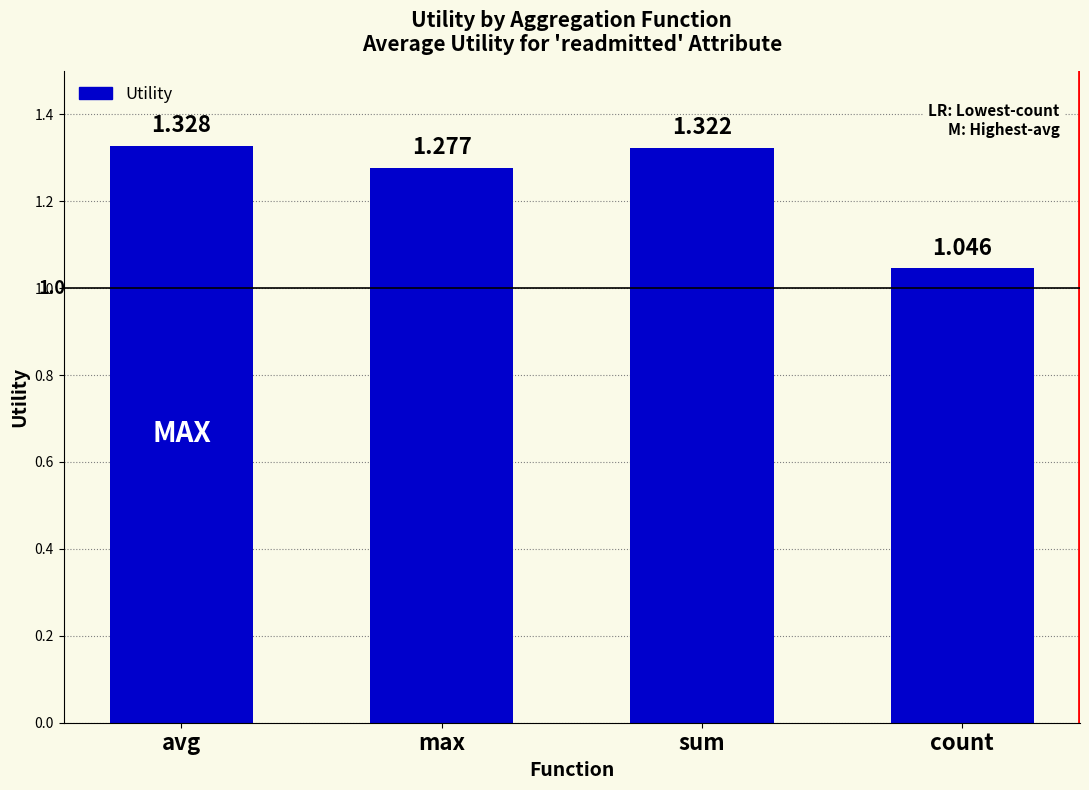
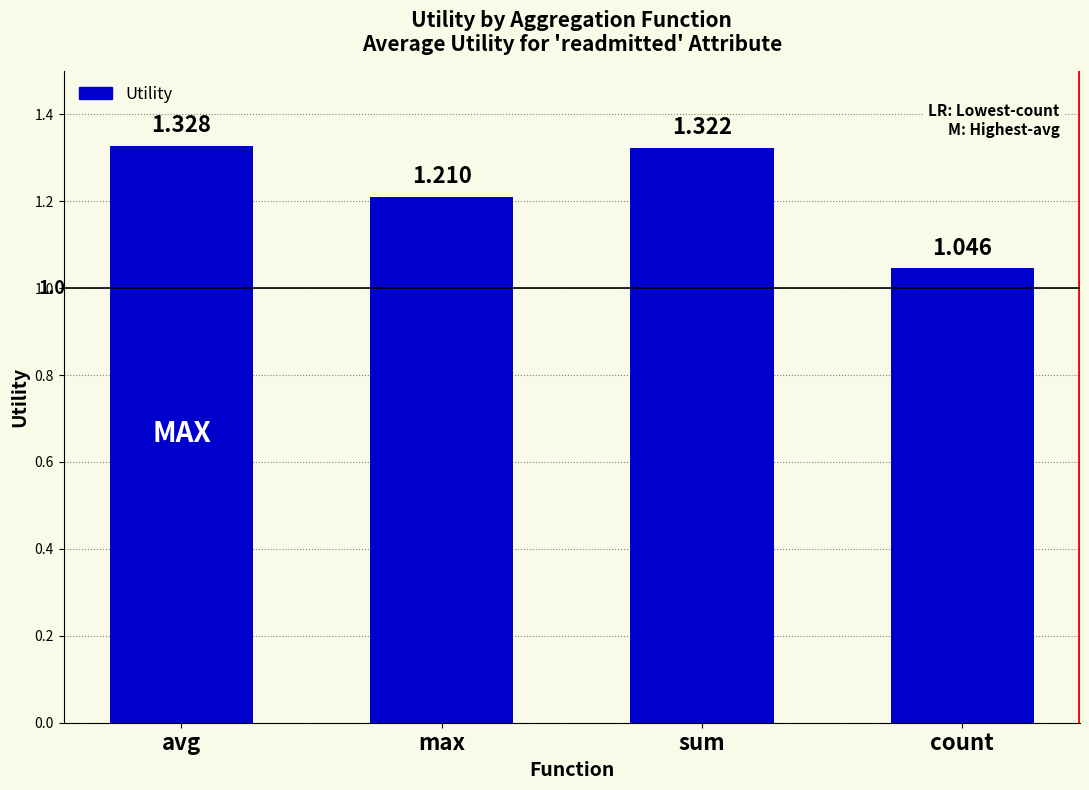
max: 1.277 -> 1.210
